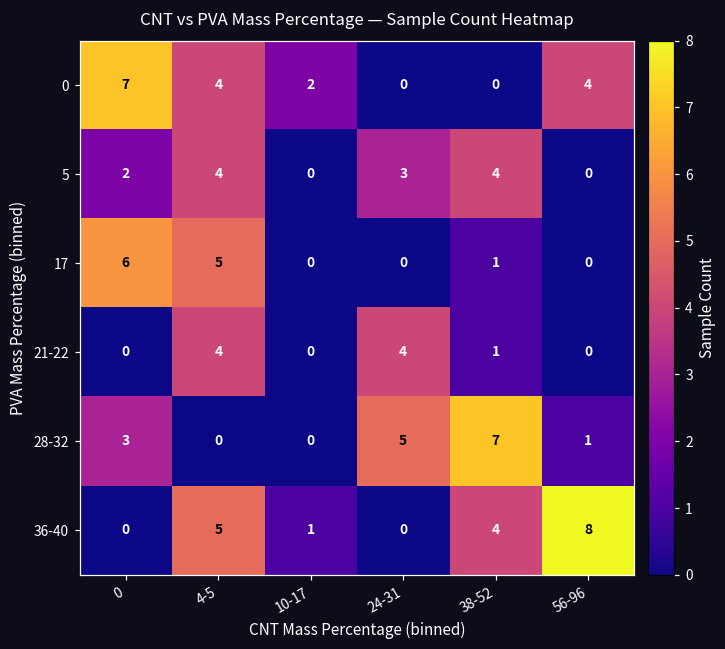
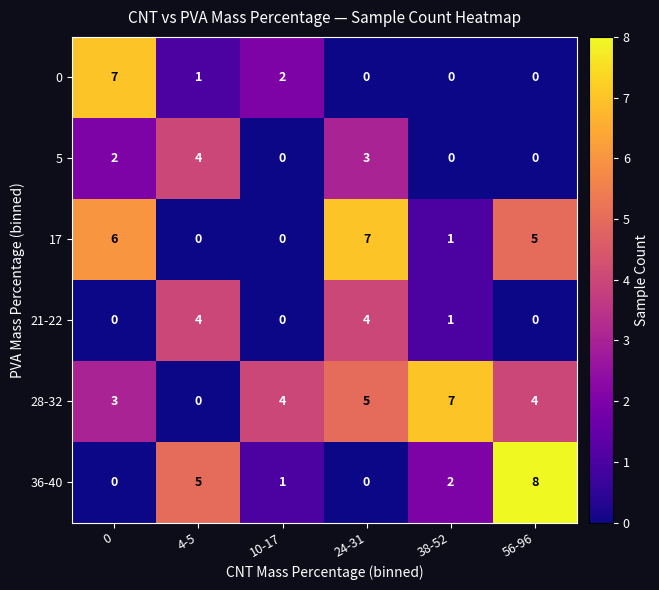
0, 4-5: 4 -> 1
0, 56-96: 4 -> 0
5, 38-52: 4 -> 0
17, 4-5: 5 -> 0
17, 24-31: 0 -> 7
17, 56-96: 0 -> 5
28-32, 10-17: 0 -> 4
28-32, 56-96: 1 -> 4
36-40, 38-52: 4 -> 2
